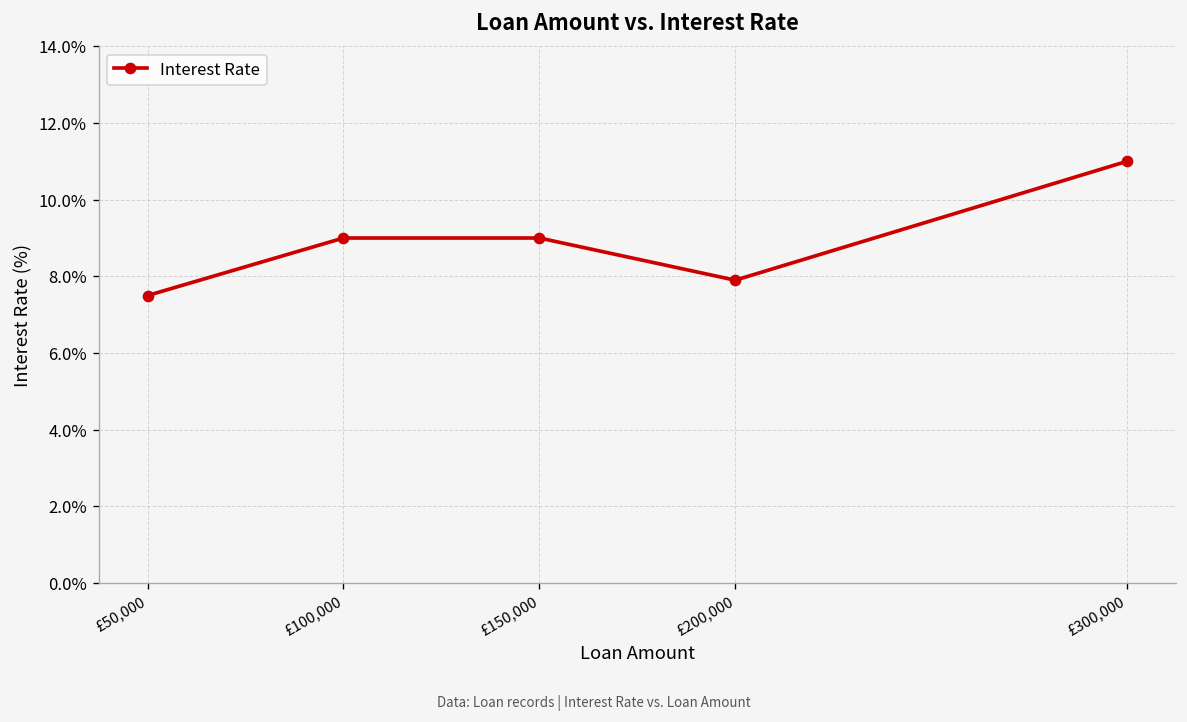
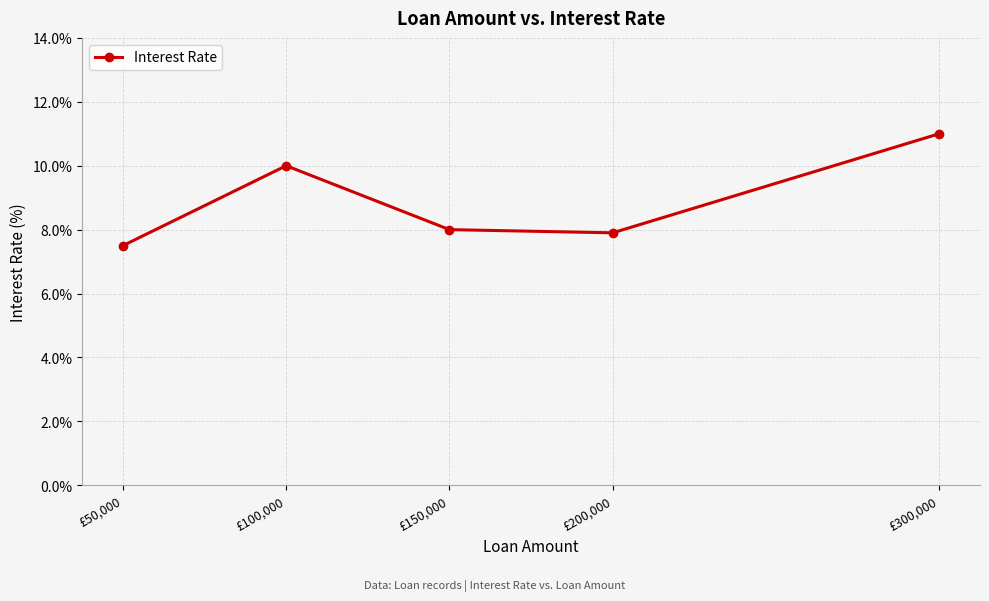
£100,000: 9% -> 10%
£150,000: 9% -> 8%
